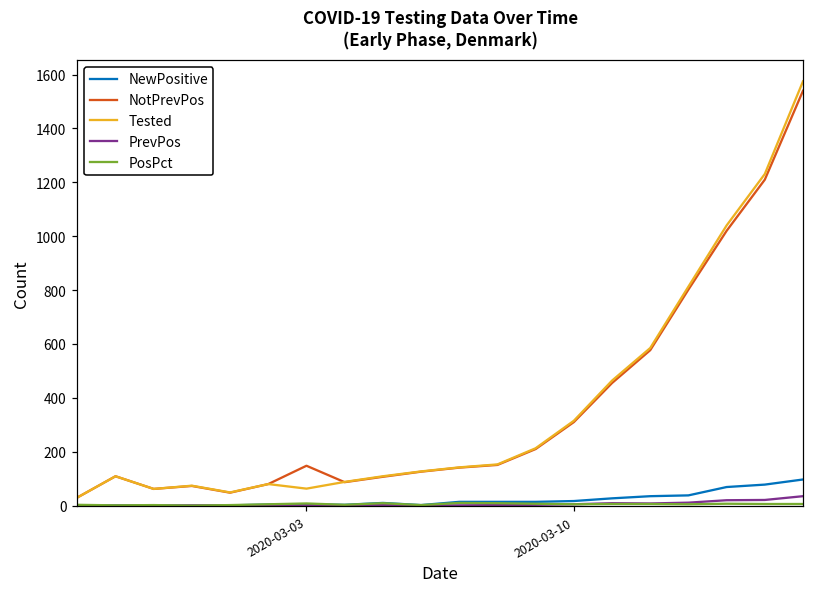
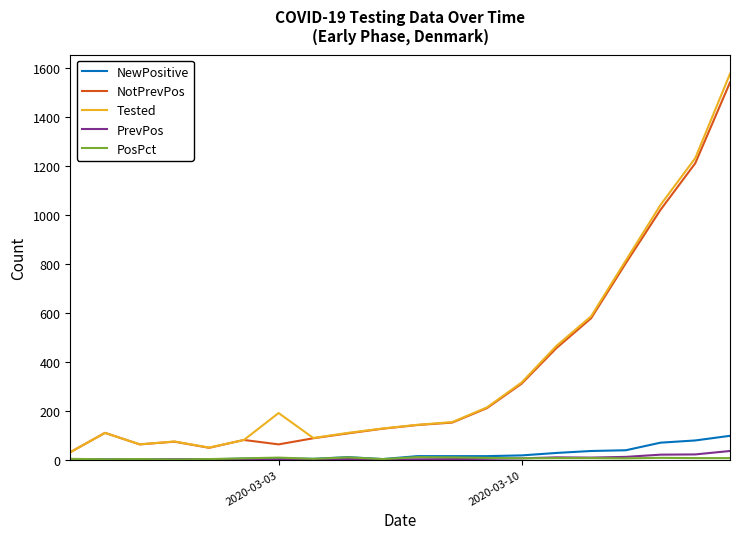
NotPrevPos, 2020-03-03: 150 -> 60
Tested, 2020-03-03: 60 -> 190
